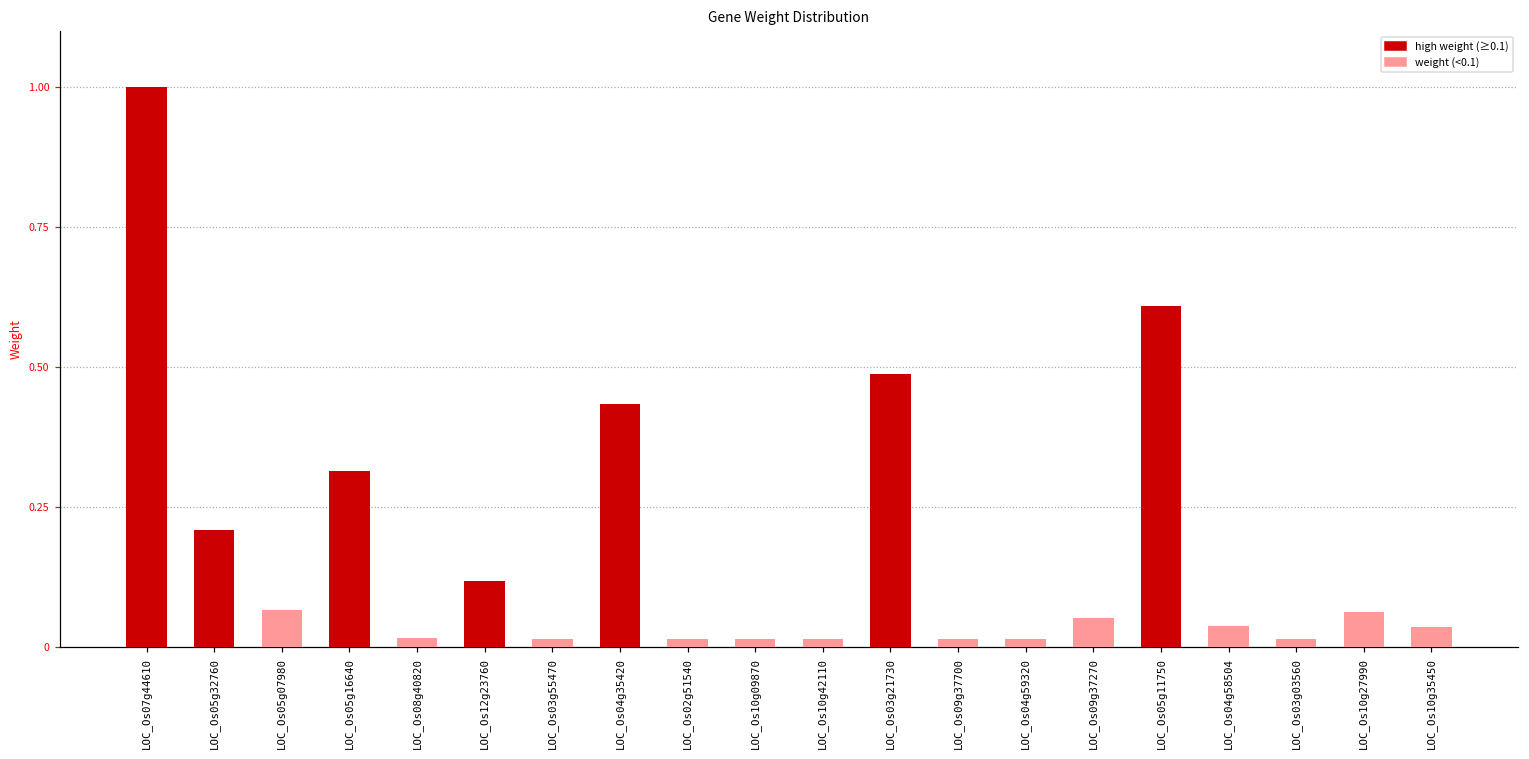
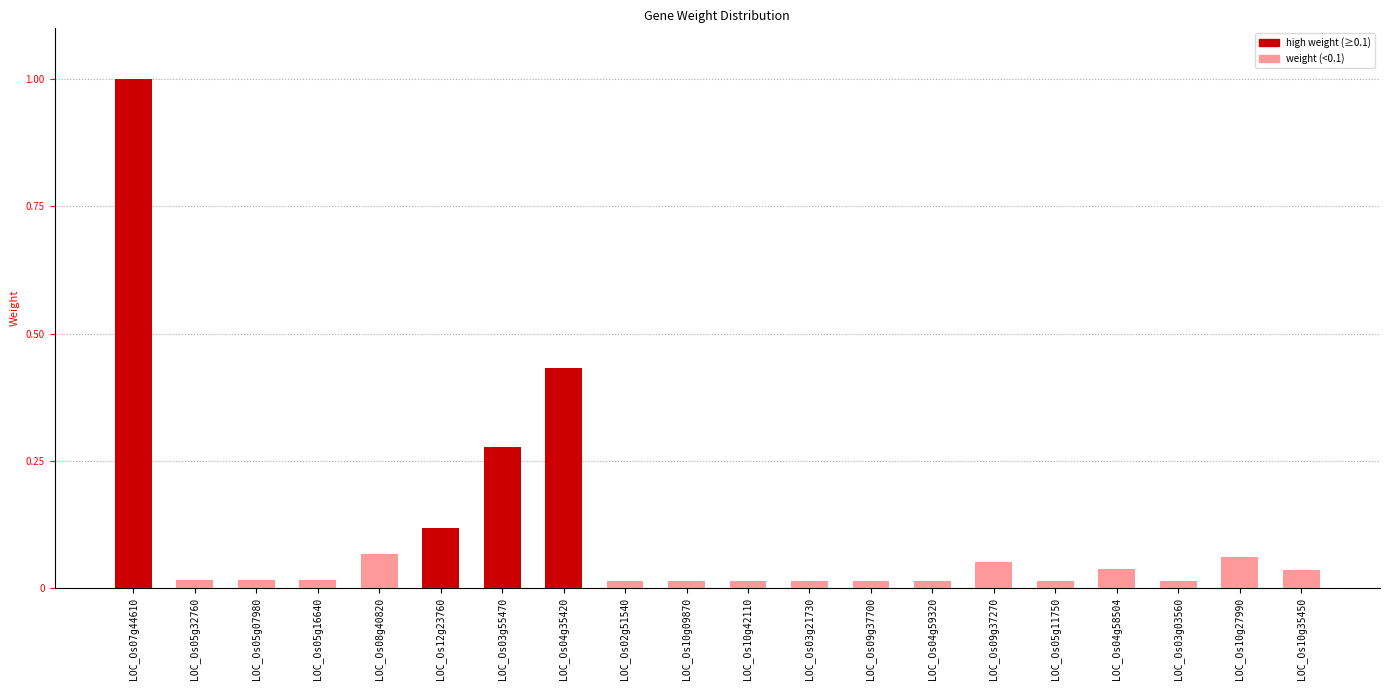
LOC_Os05g32760: 0.21 -> 0.02
LOC_Os05g07980: 0.07 -> 0.02
LOC_Os05g16640: 0.31 -> 0.02
LOC_Os08g40820: 0.02 -> 0.07
LOC_Os03g55470: 0.01 -> 0.28
LOC_Os03g21730: 0.49 -> 0.01
LOC_Os05g11750: 0.61 -> 0.01
